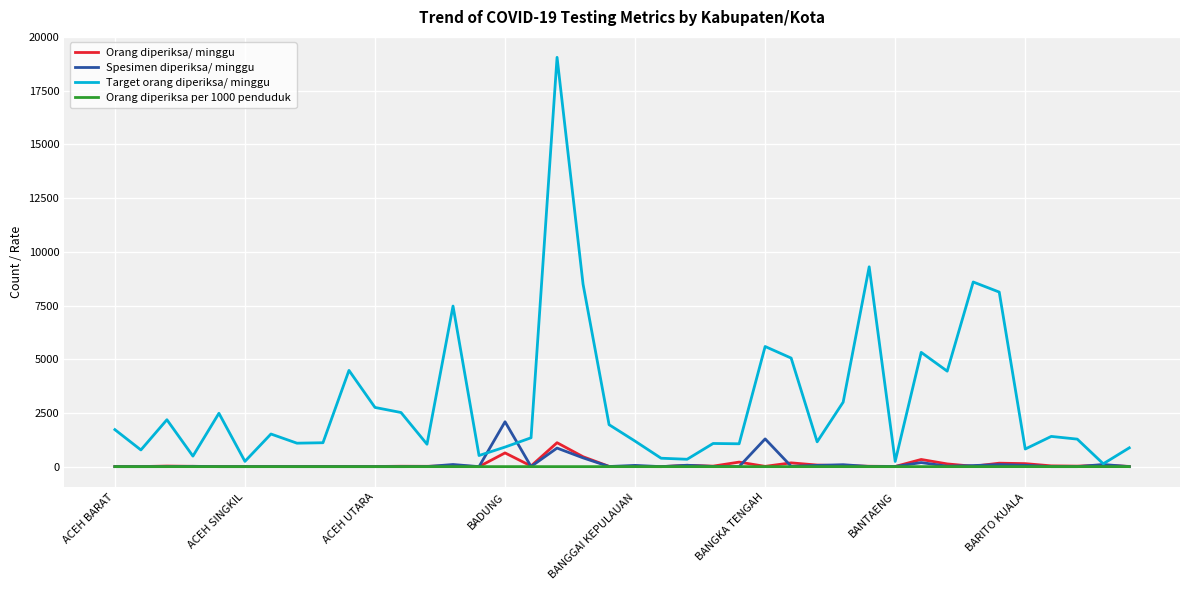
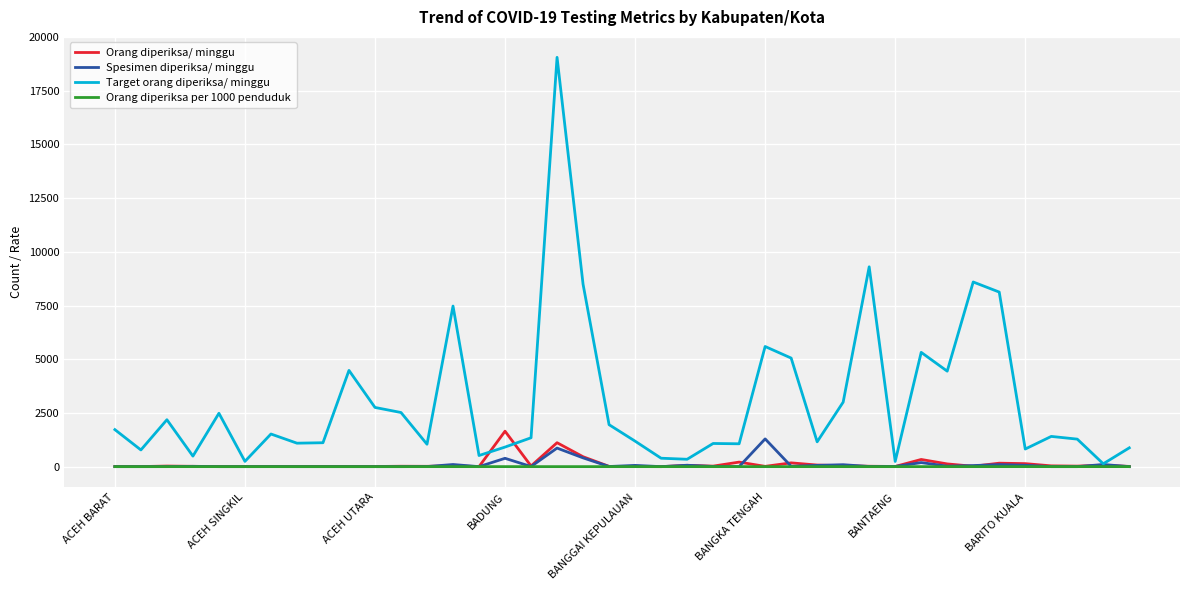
Orang diperiksa/ minggu, BADUNG: 600 -> 1700
Spesimen diperiksa/ minggu, BADUNG: 2100 -> 400
